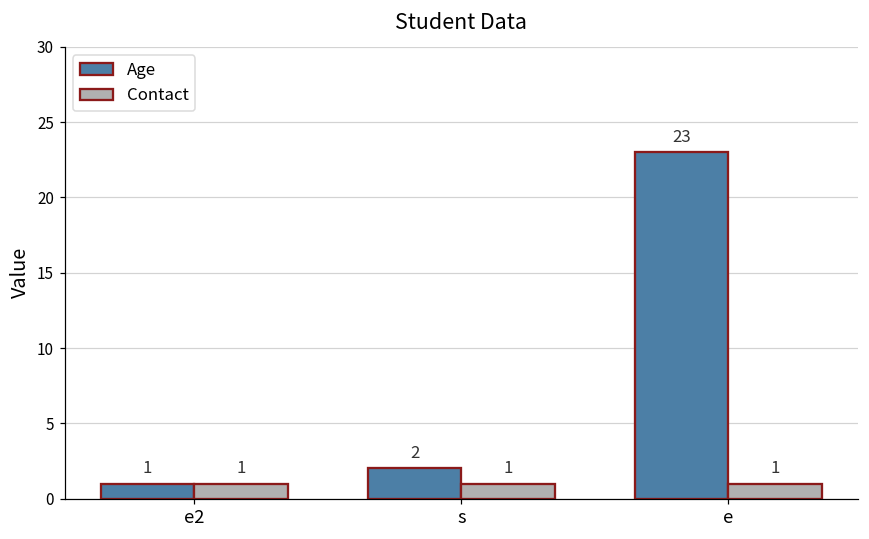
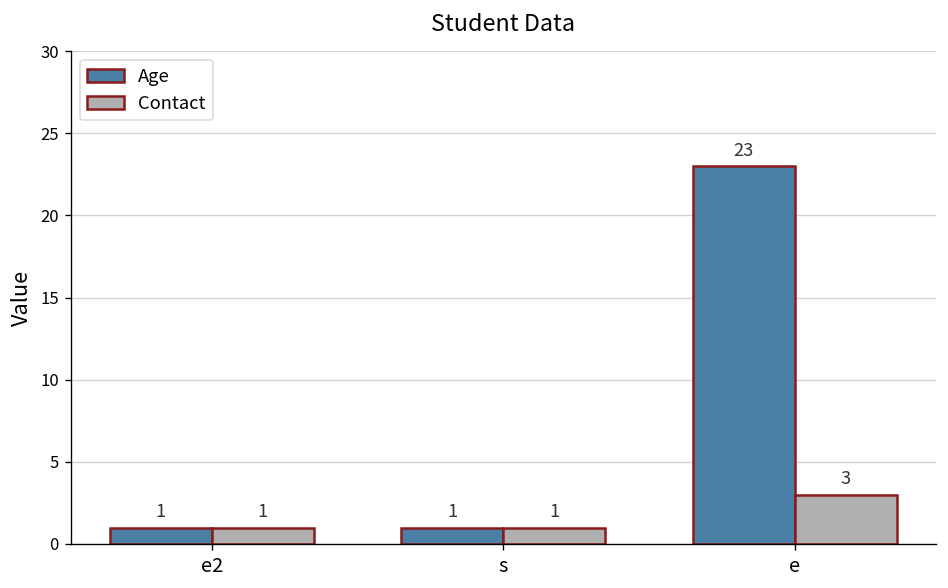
Age, s: 2 -> 1
Contact, e: 1 -> 3
